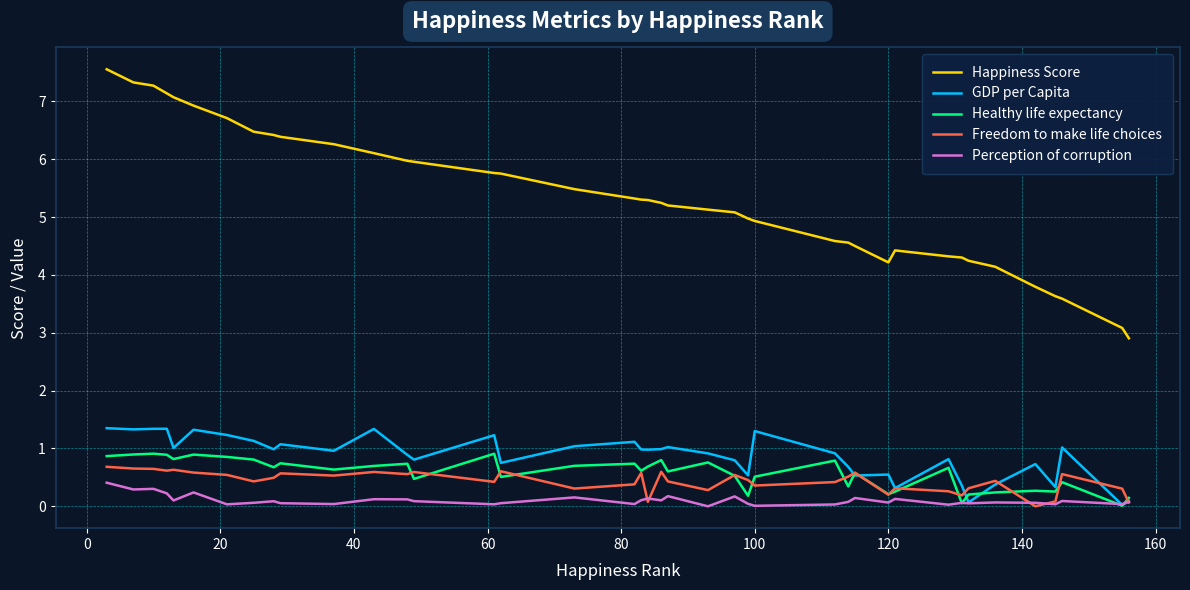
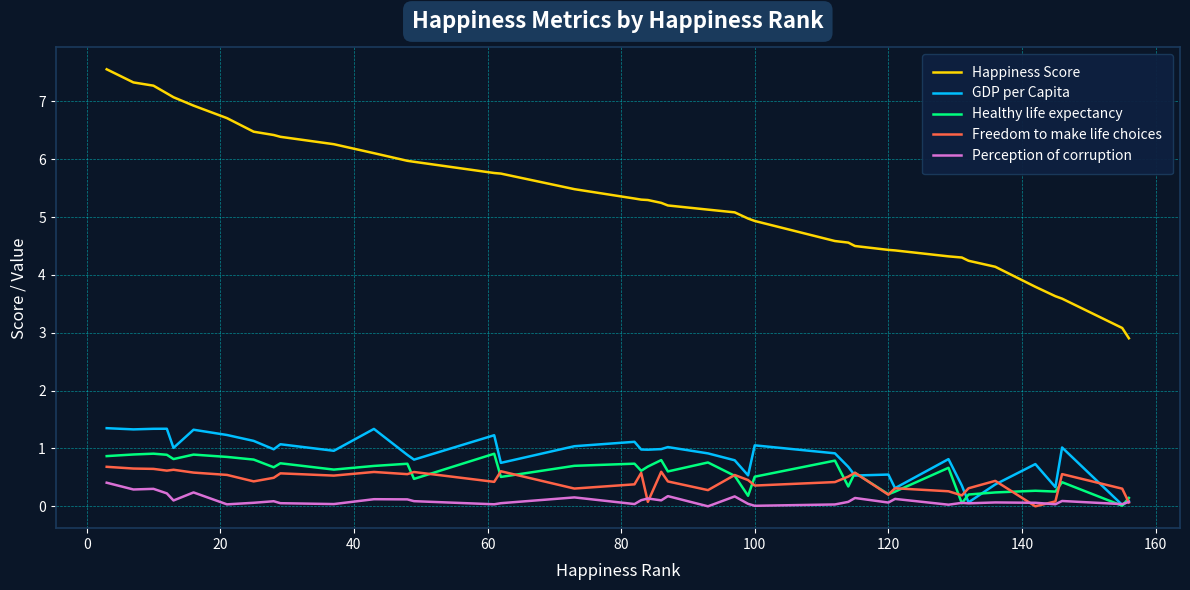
GDP per Capita, 100: 1.3 -> 1.1
Happiness Score, 120: 4.2 -> 4.4
